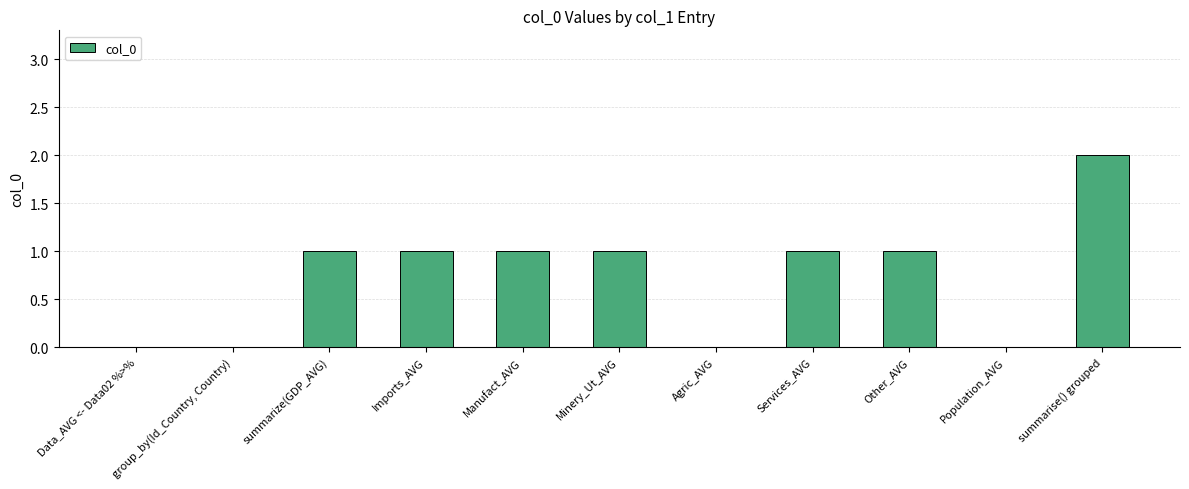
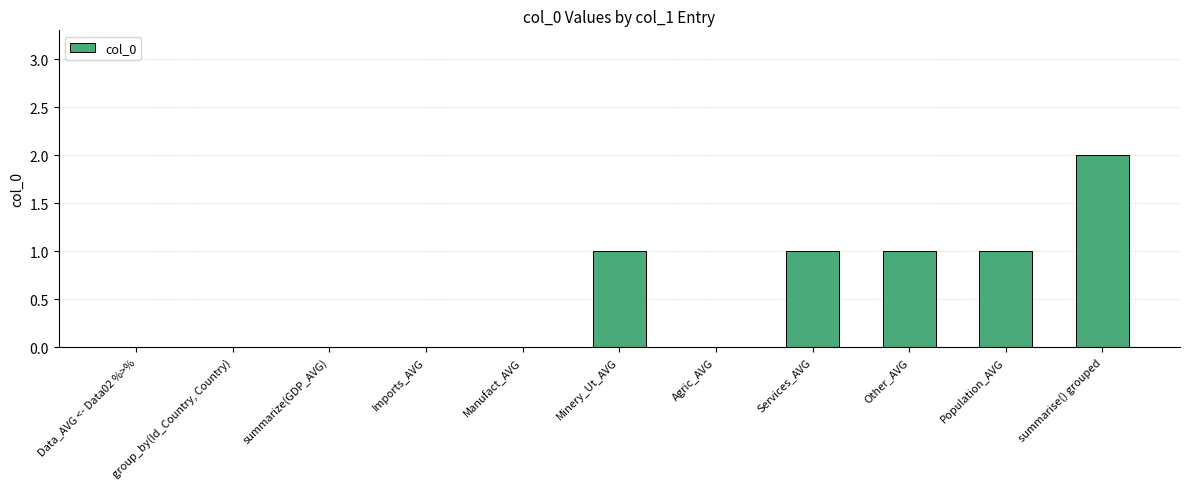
summarize(GDP_AVG): 1 -> 0
Imports_AVG: 1 -> 0
Manufact_AVG: 1 -> 0
Population_AVG: 0 -> 1
